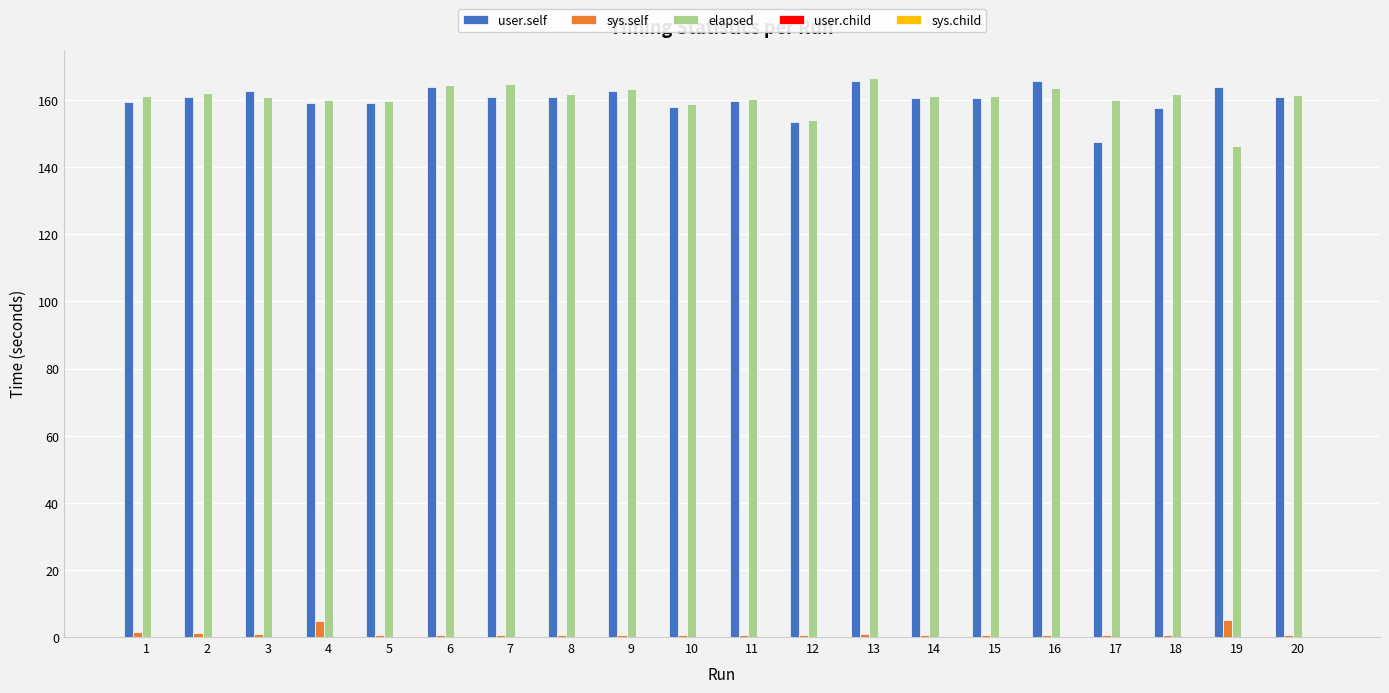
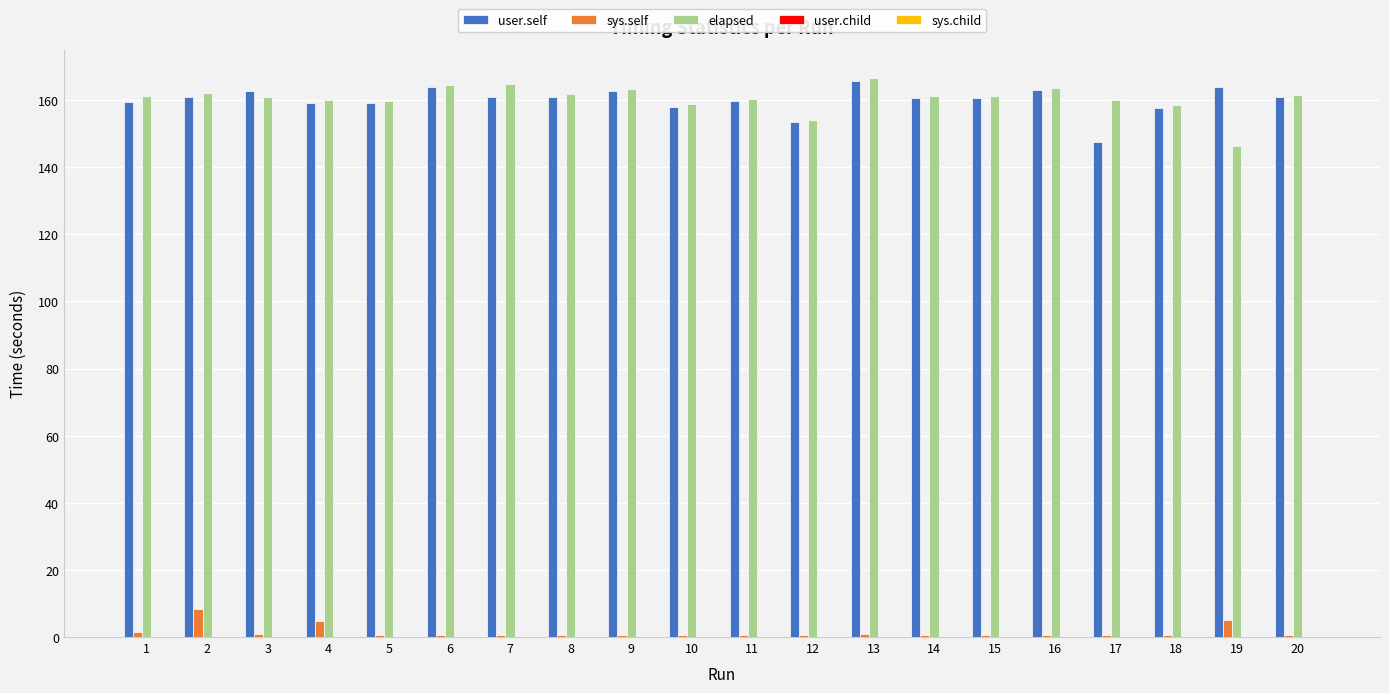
sys.self, 2: 1 -> 8
user.self, 16: 166 -> 163
elapsed, 18: 162 -> 158
